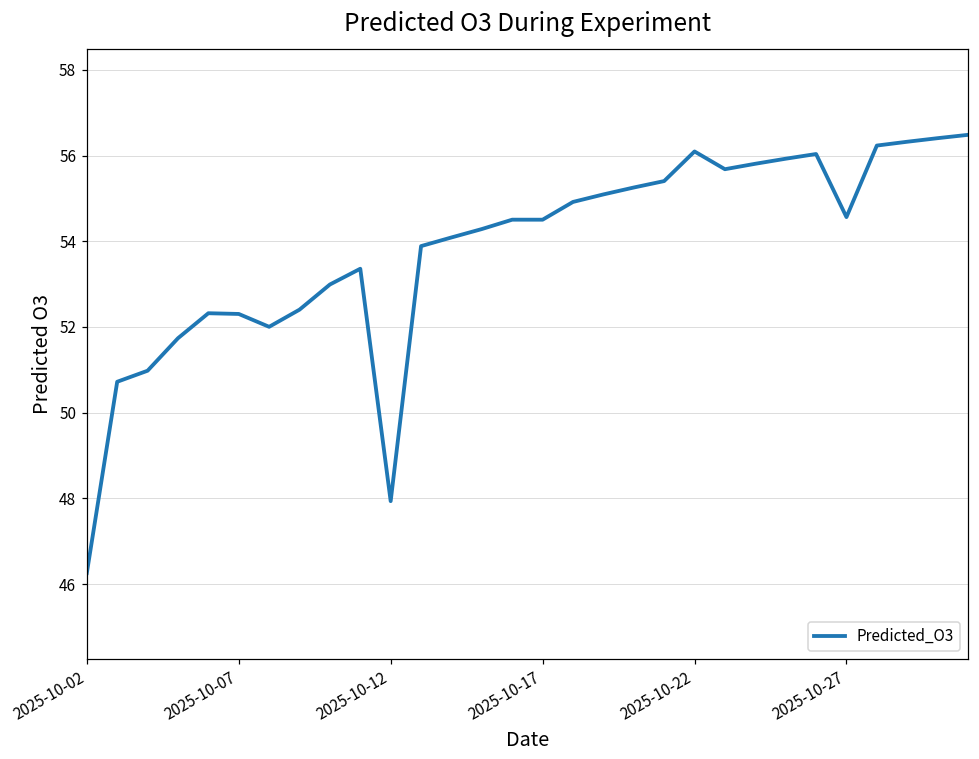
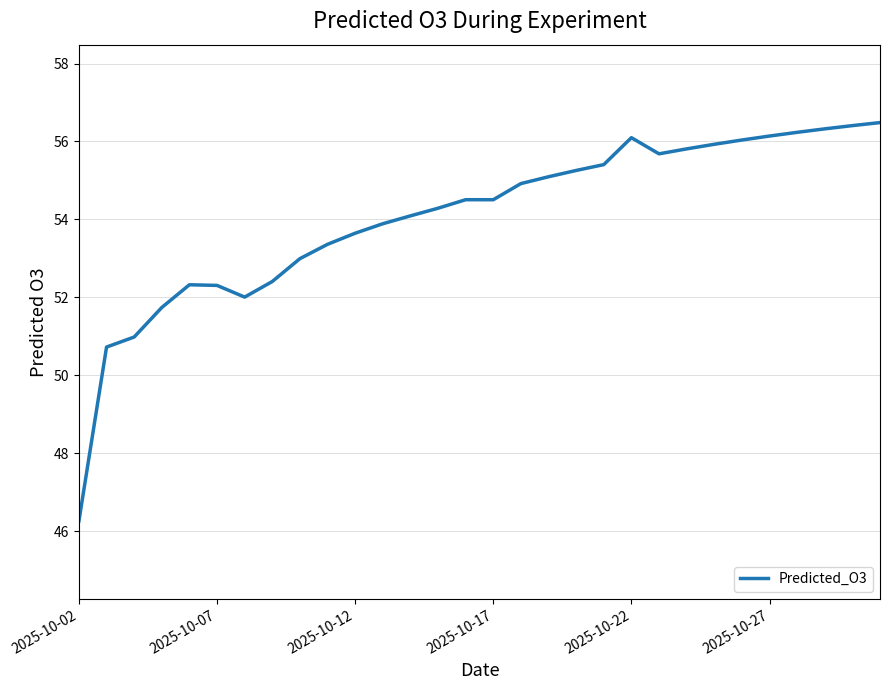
2025-10-12: 47.9 -> 53.6
2025-10-27: 54.6 -> 56.1
